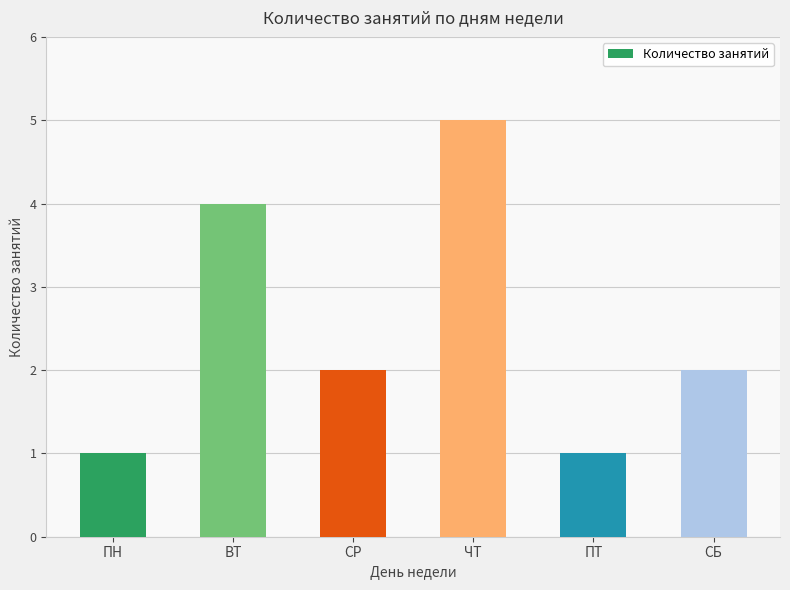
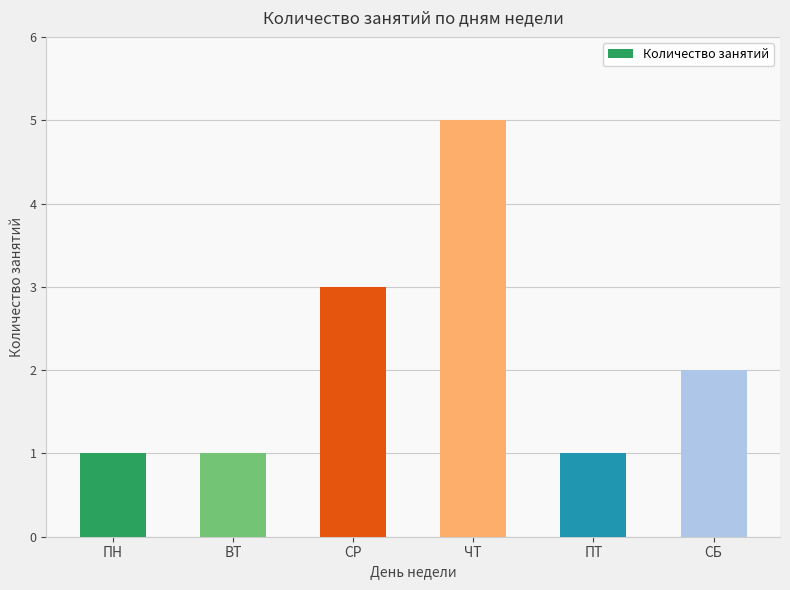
ВТ: 4 -> 1
СР: 2 -> 3
